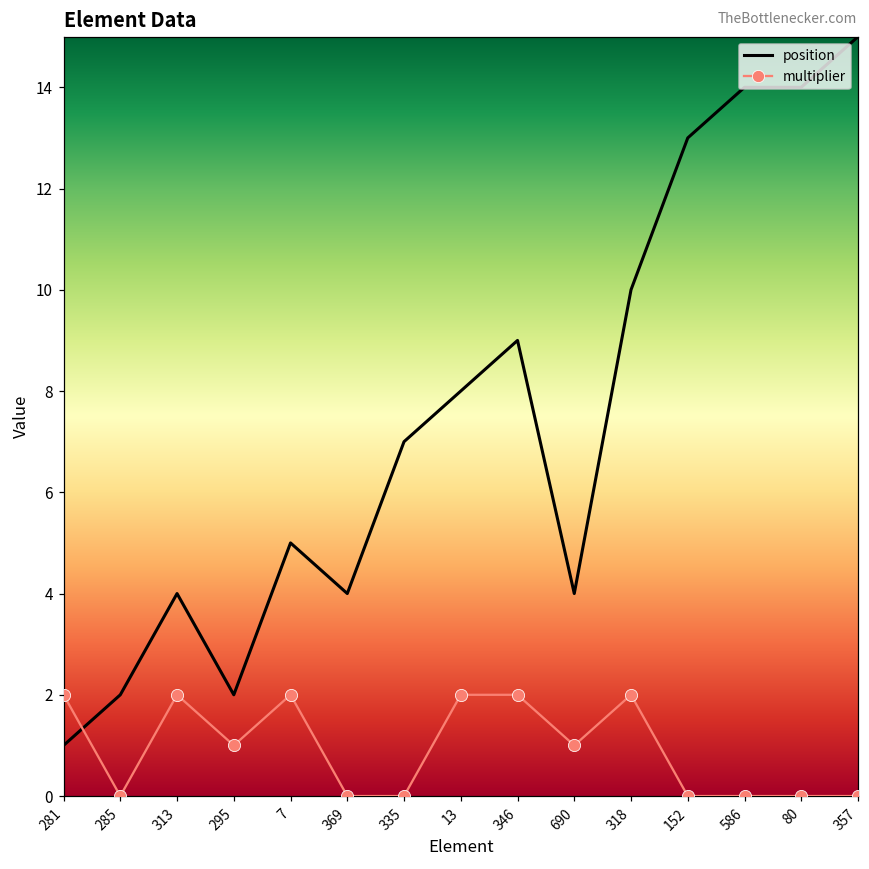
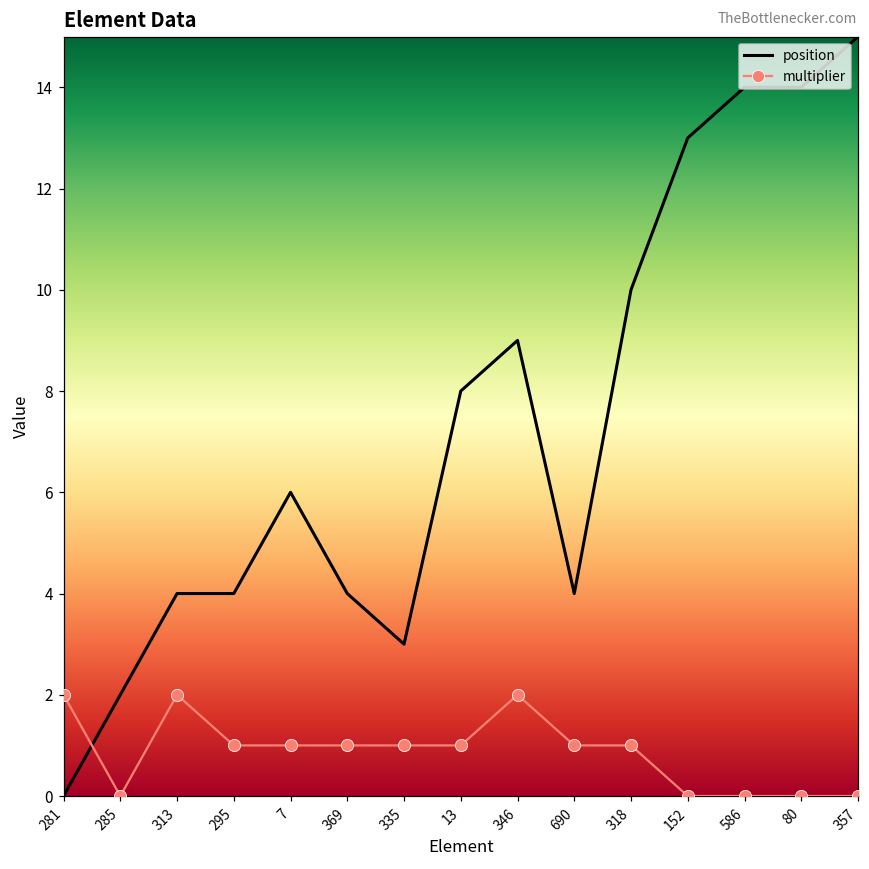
position, 281: 1 -> 0
position, 295: 2 -> 4
position, 7: 5 -> 6
multiplier, 7: 2 -> 1
multiplier, 369: 0 -> 1
position, 335: 7 -> 3
multiplier, 335: 0 -> 1
multiplier, 13: 2 -> 1
multiplier, 318: 2 -> 1
